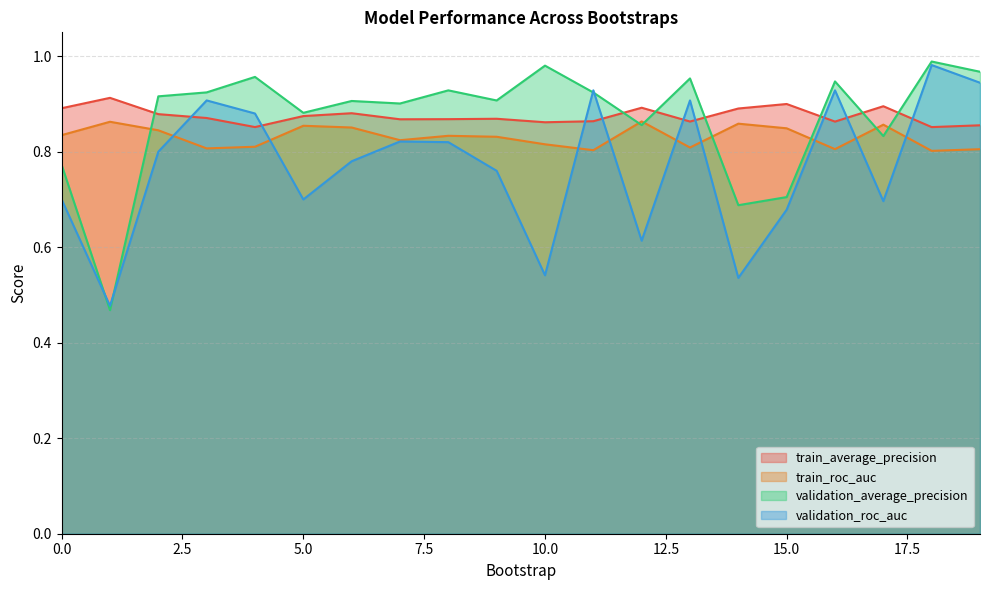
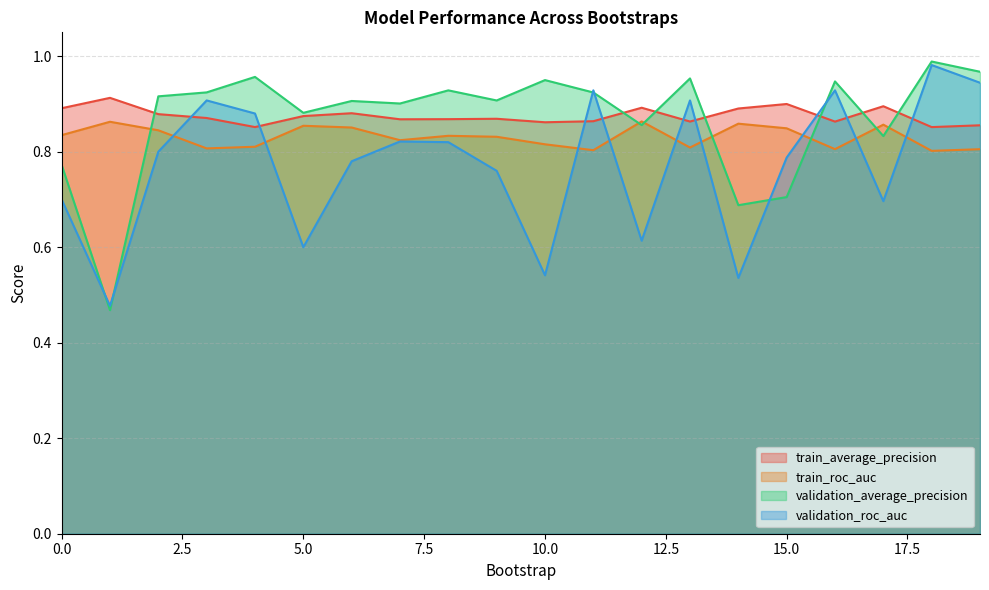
validation_roc_auc, 5.0: 0.7 -> 0.6
validation_average_precision, 10.0: 0.98 -> 0.95
validation_roc_auc, 15.0: 0.68 -> 0.79
